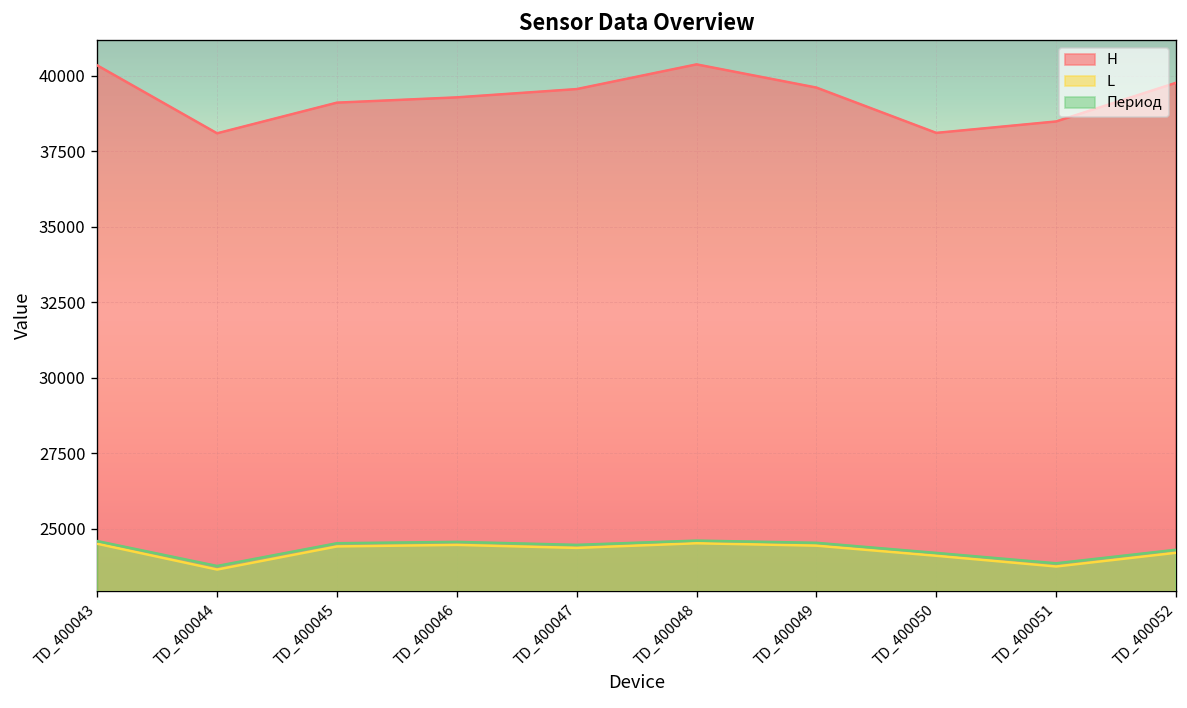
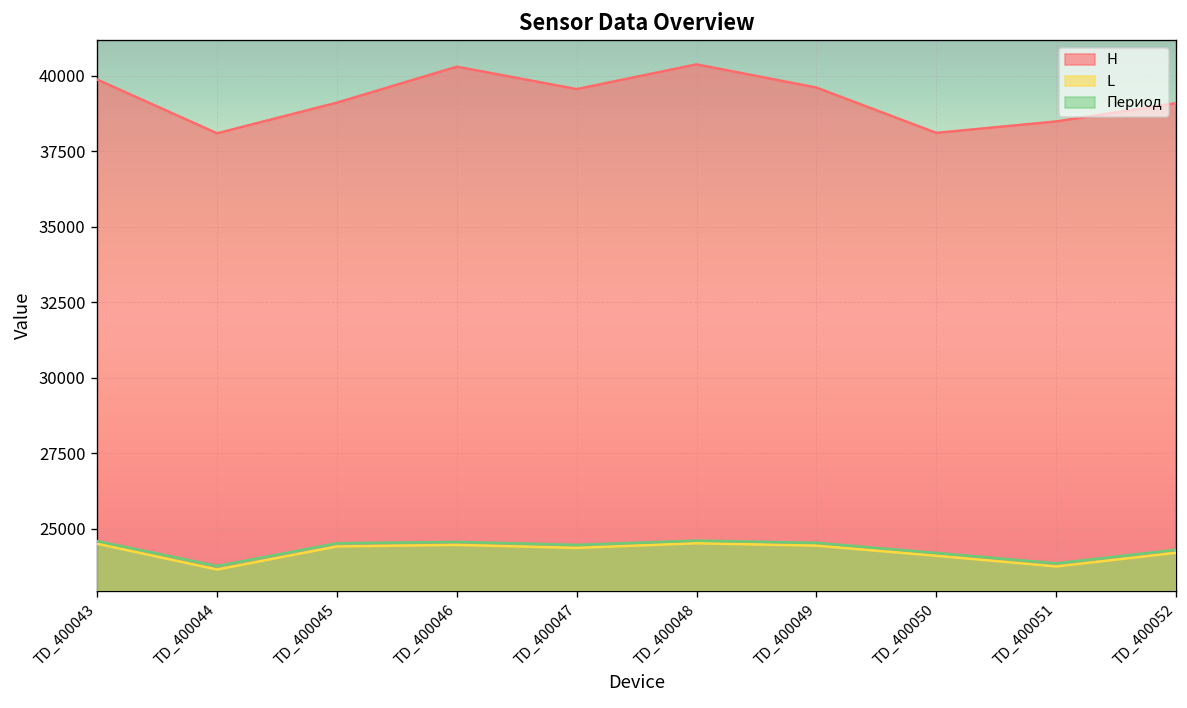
H, TD_400043: 40300 -> 39900
H, TD_400046: 39300 -> 40300
H, TD_400052: 39800 -> 39100
